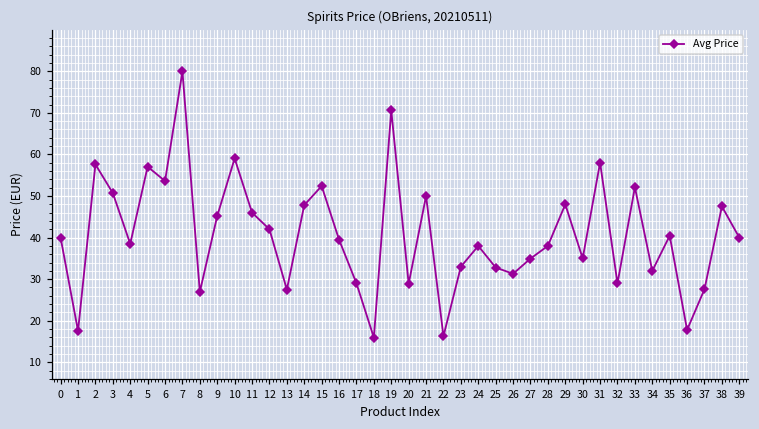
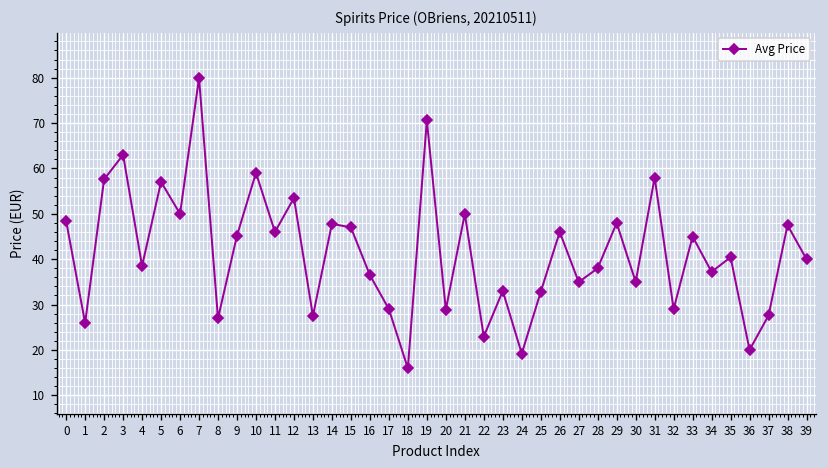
0: 40 -> 48
1: 18 -> 26
3: 51 -> 63
6: 54 -> 50
12: 42 -> 54
15: 52 -> 47
16: 40 -> 37
22: 16 -> 23
24: 38 -> 19
26: 31 -> 46
33: 52 -> 45
34: 32 -> 37
36: 18 -> 20
